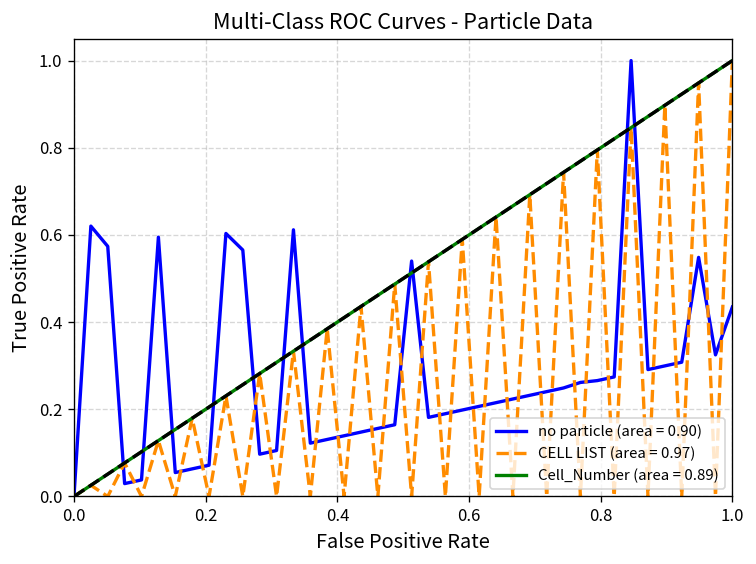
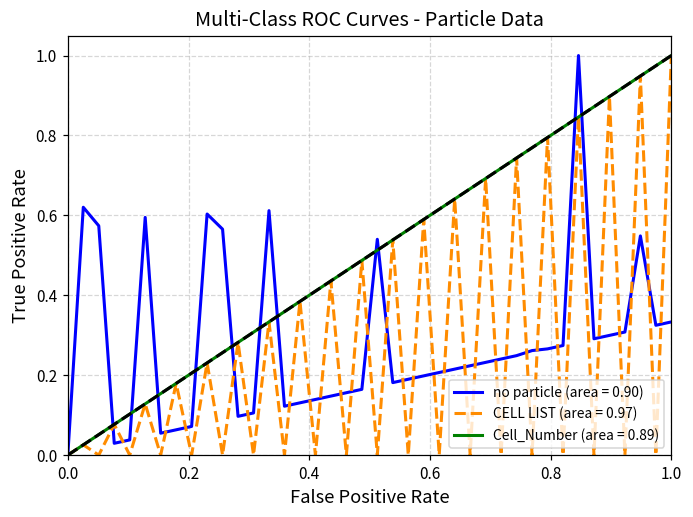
no particle (area = 0.90), 1.0: 0.43 -> 0.33
